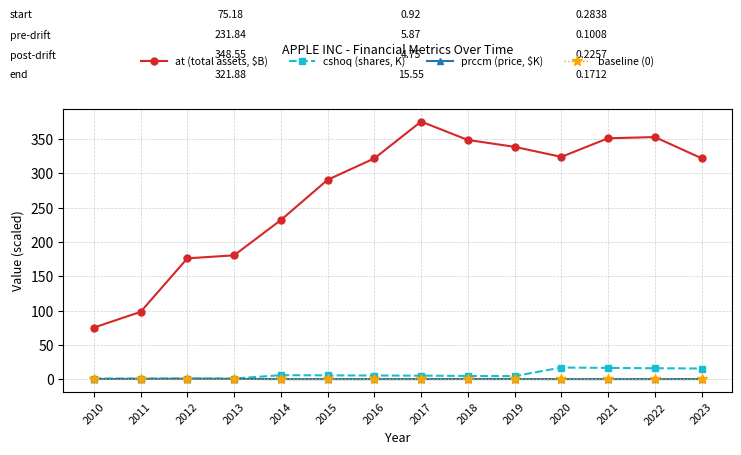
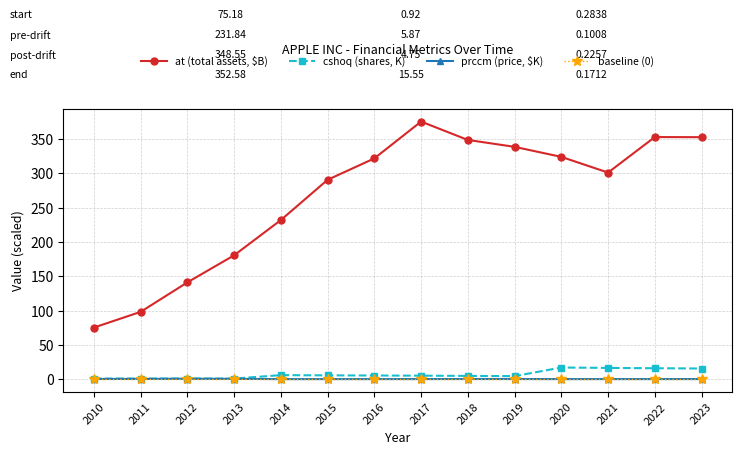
at (total assets, $B), 2012: 180 -> 140
at (total assets, $B), 2021: 350 -> 300
at (total assets, $B), 2023: 321.88 -> 352.58
